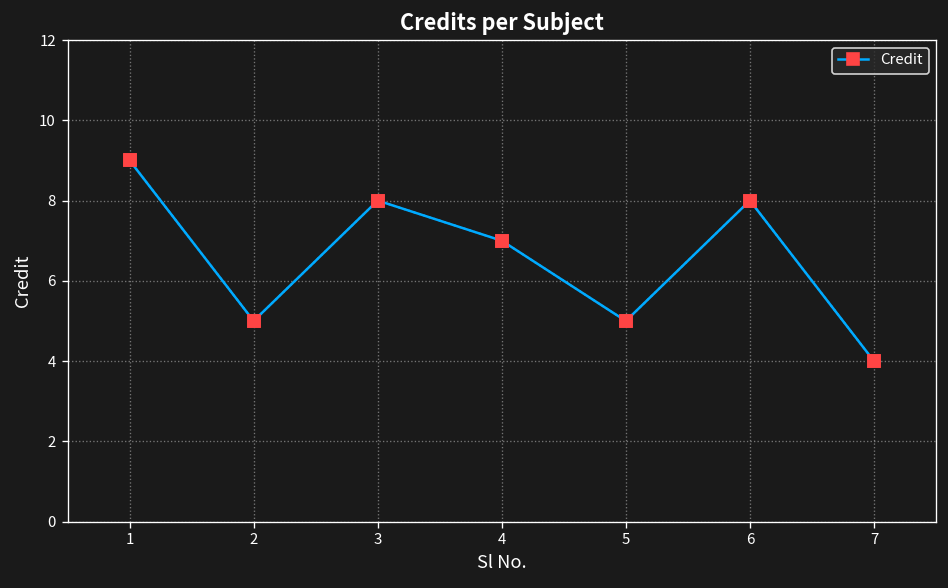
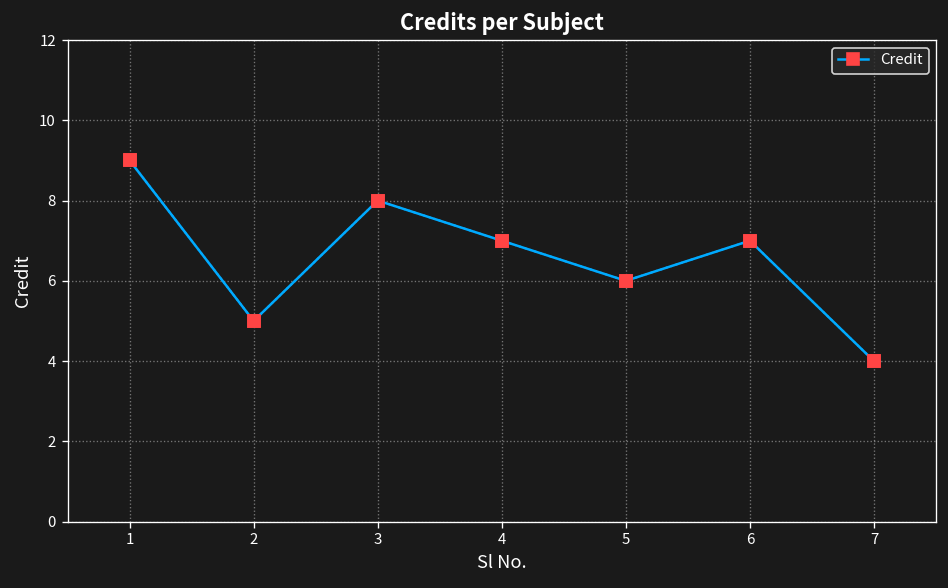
5: 5 -> 6
6: 8 -> 7
